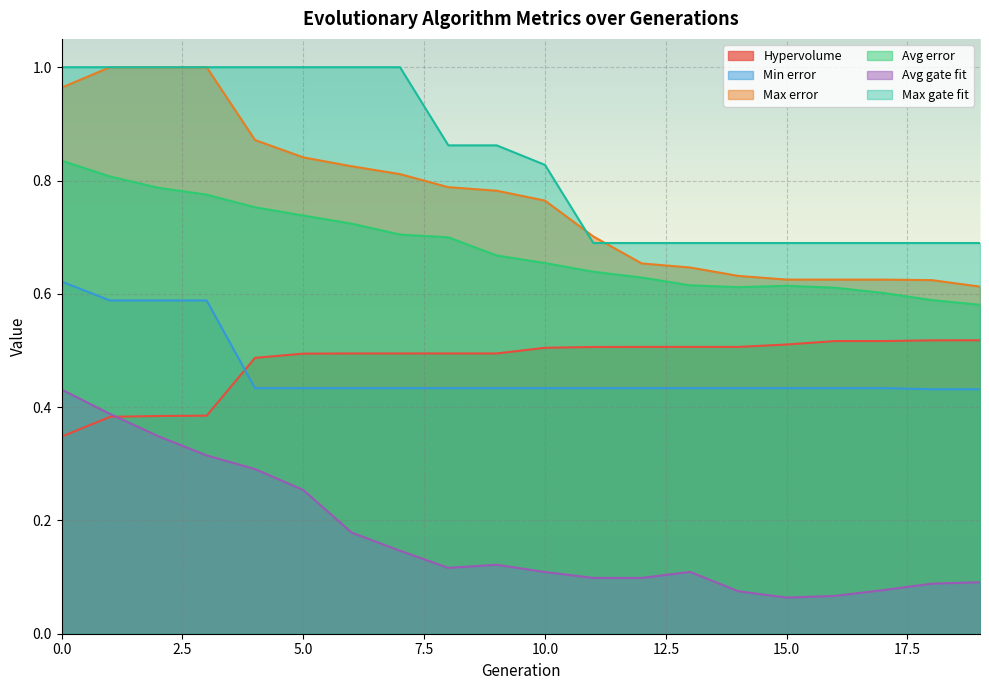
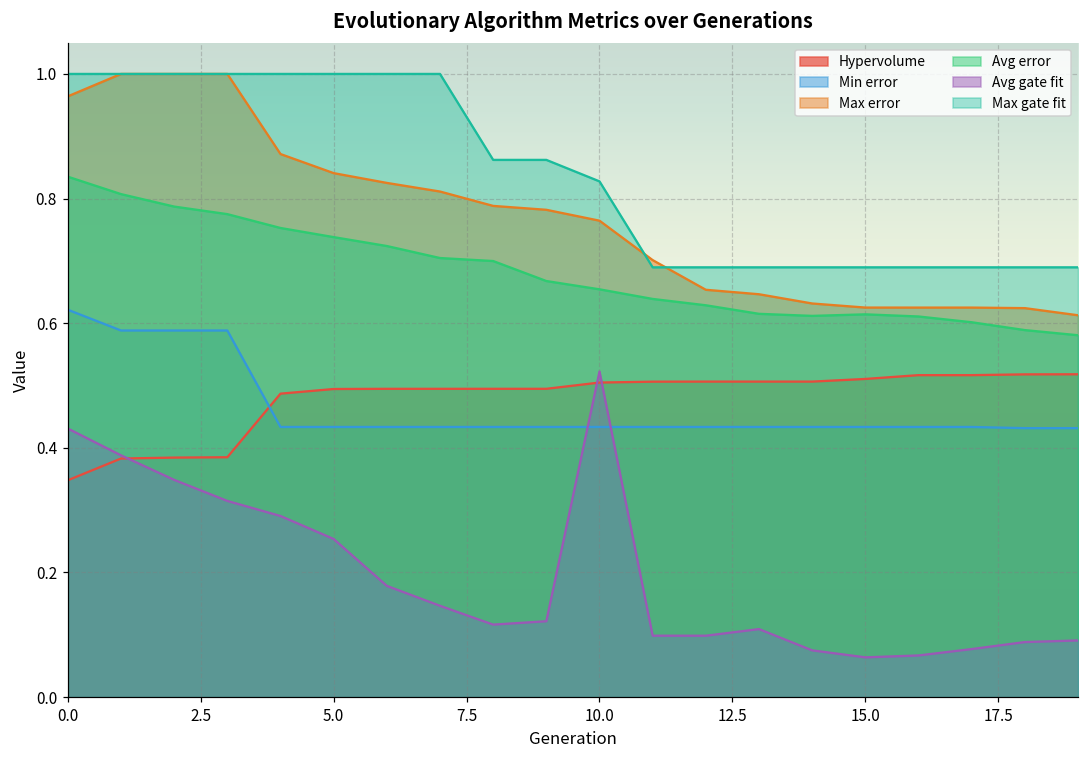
Avg gate fit, 10.0: 0.11 -> 0.52
